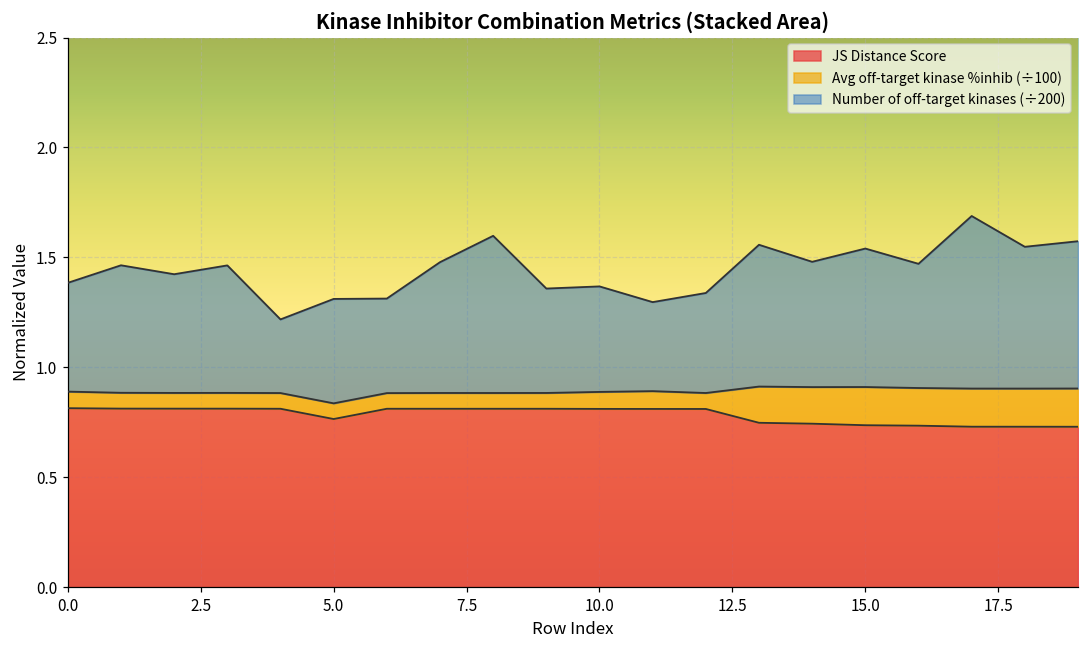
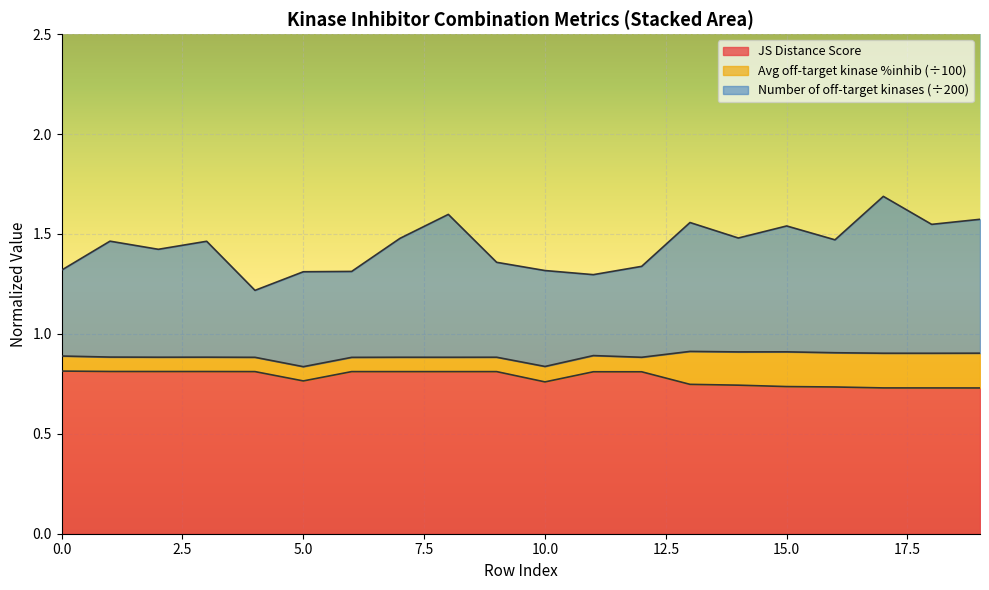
Number of off-target kinases (÷200), 0.0: 0.50 -> 0.43
JS Distance Score, 10.0: 0.81 -> 0.76
